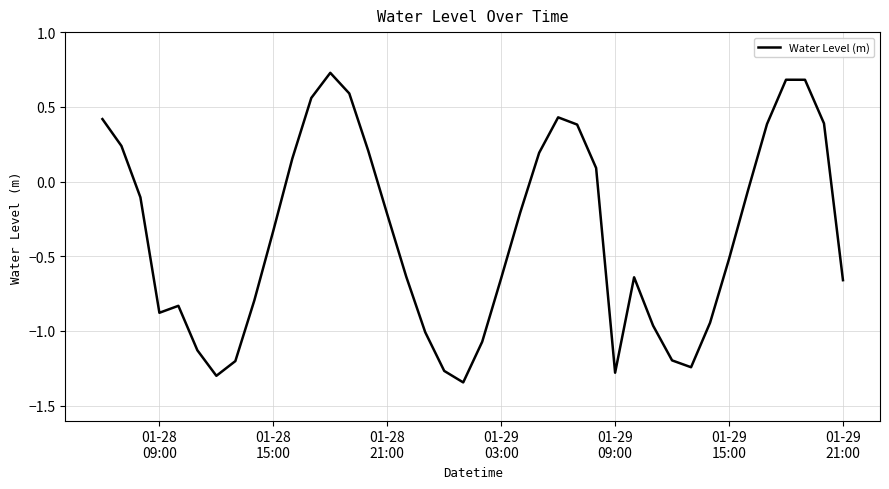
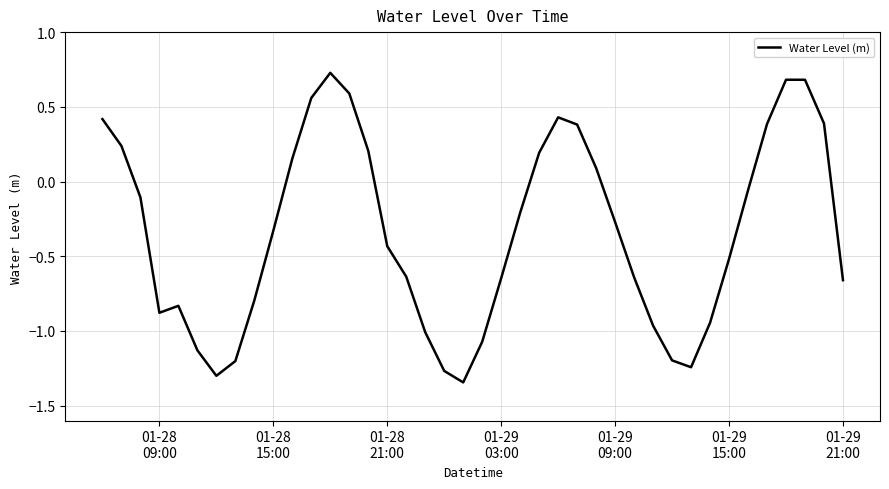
01-28 21:00: -0.22 -> -0.43
01-29 09:00: -1.28 -> -0.27
